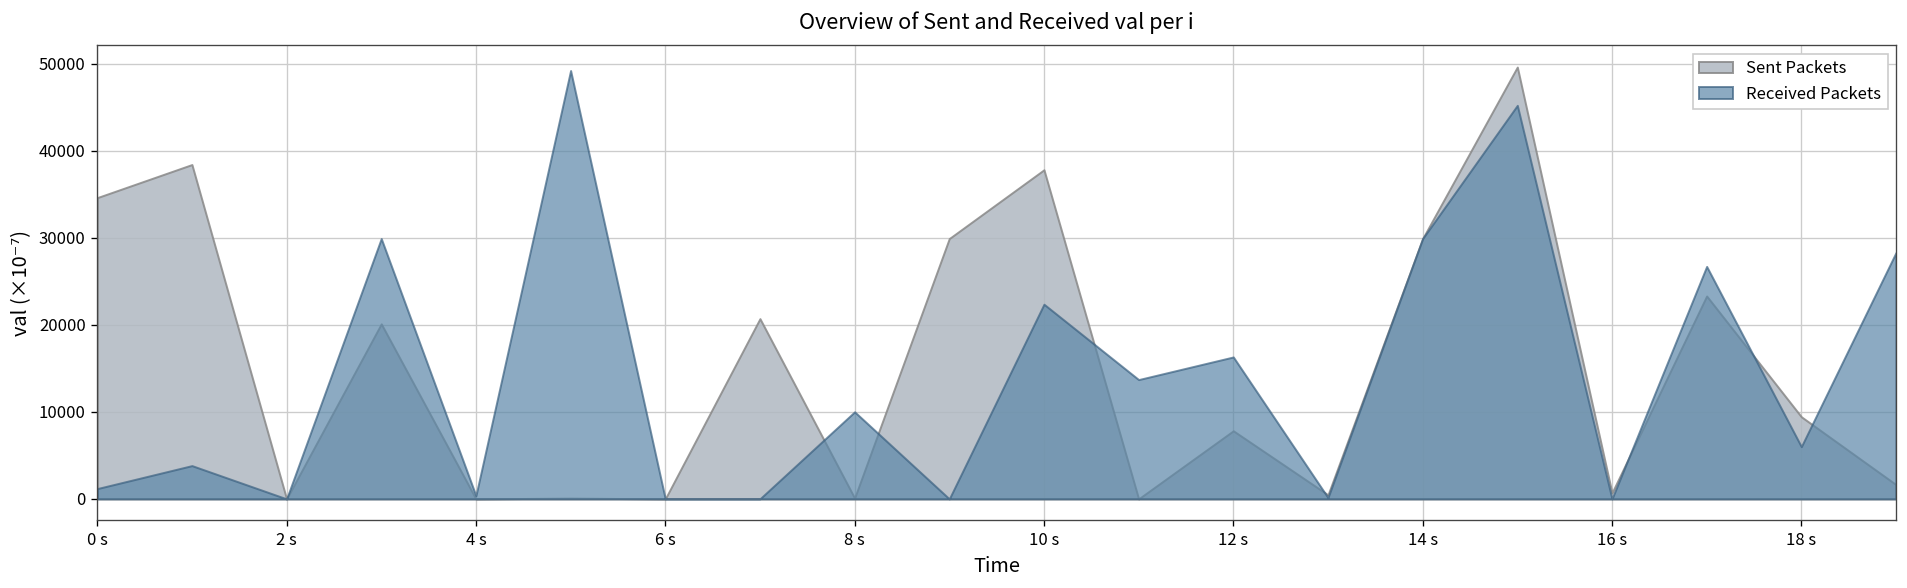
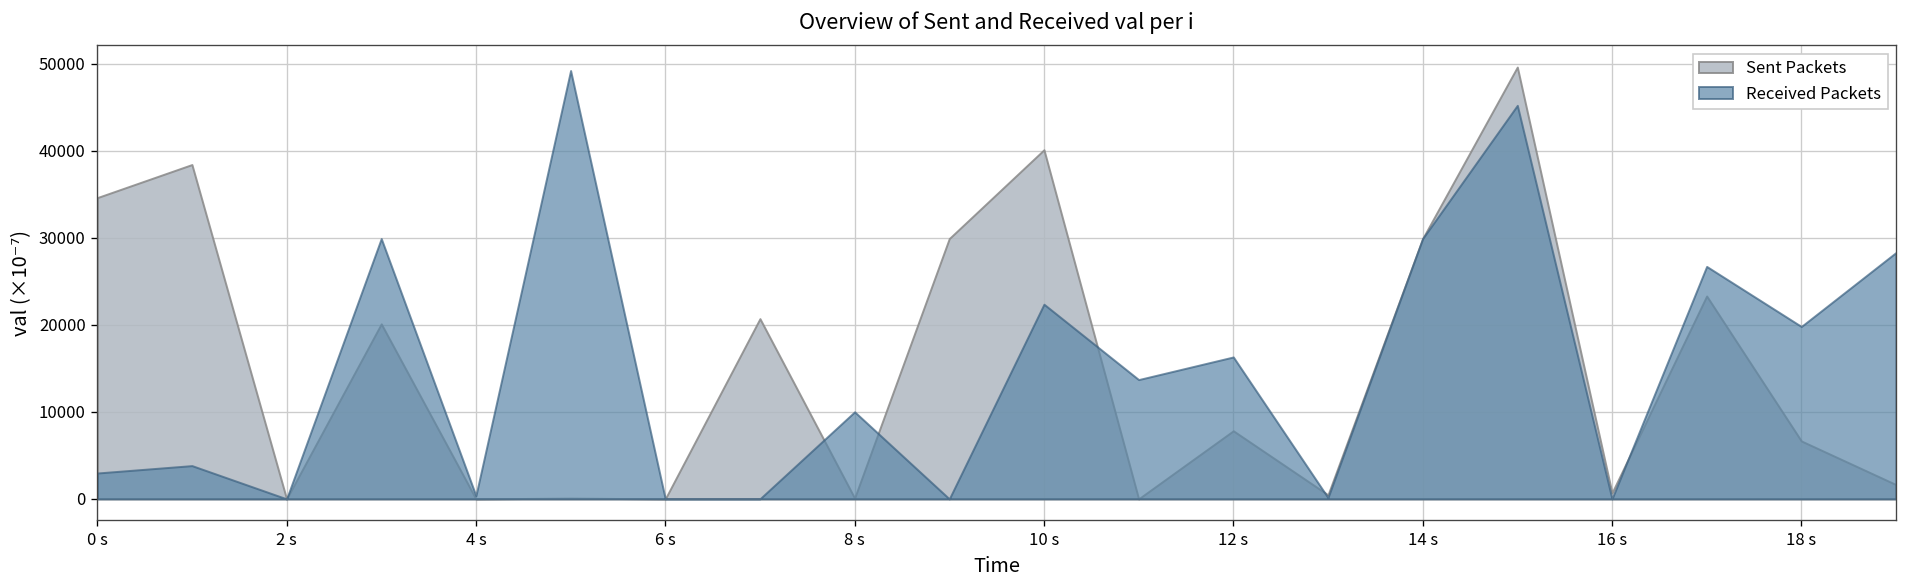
Received Packets, 0 s: 1000 -> 3000
Sent Packets, 10 s: 38000 -> 40000
Sent Packets, 18 s: 9000 -> 7000
Received Packets, 18 s: 6000 -> 20000
